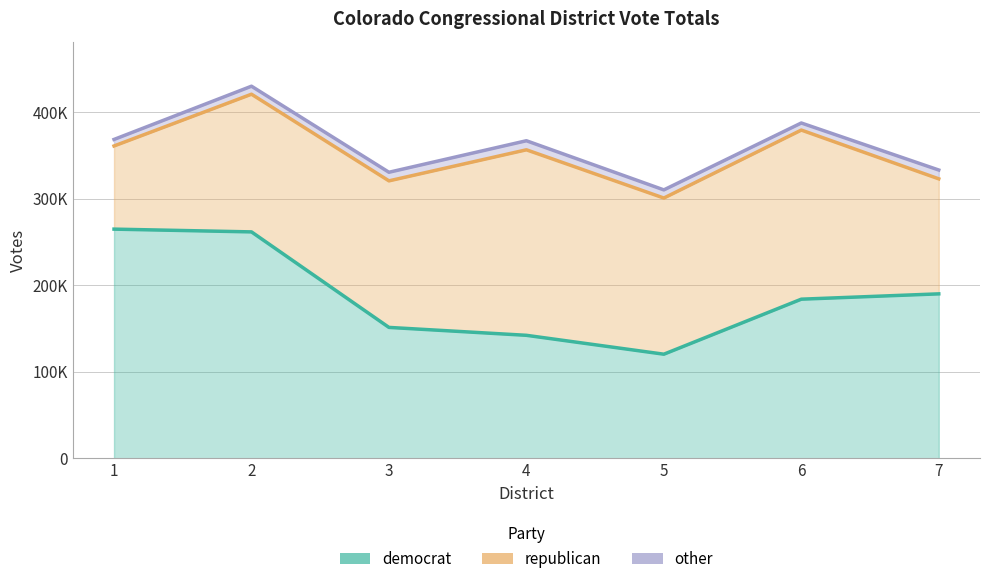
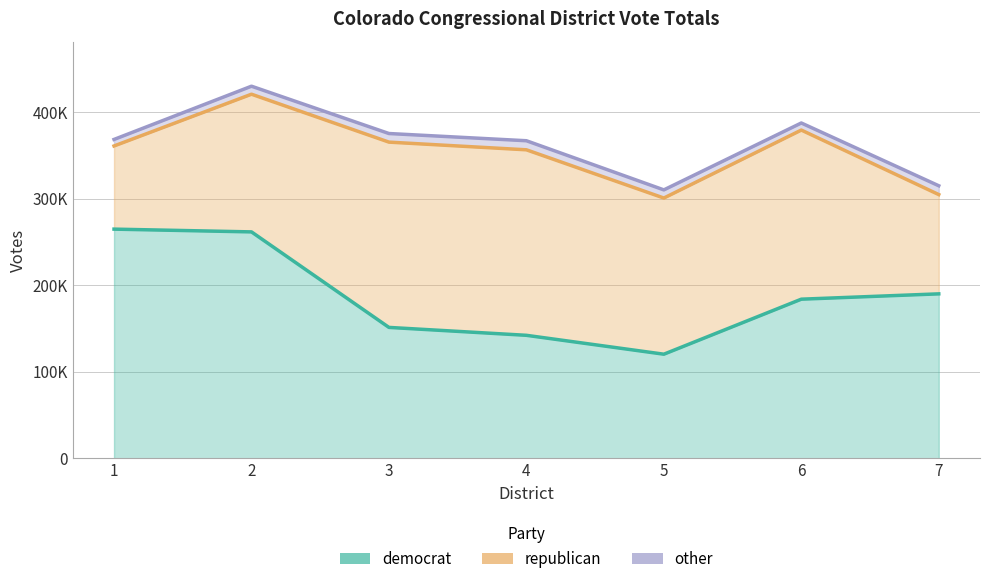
republican, 3: 170000 -> 210000
republican, 7: 130000 -> 110000
